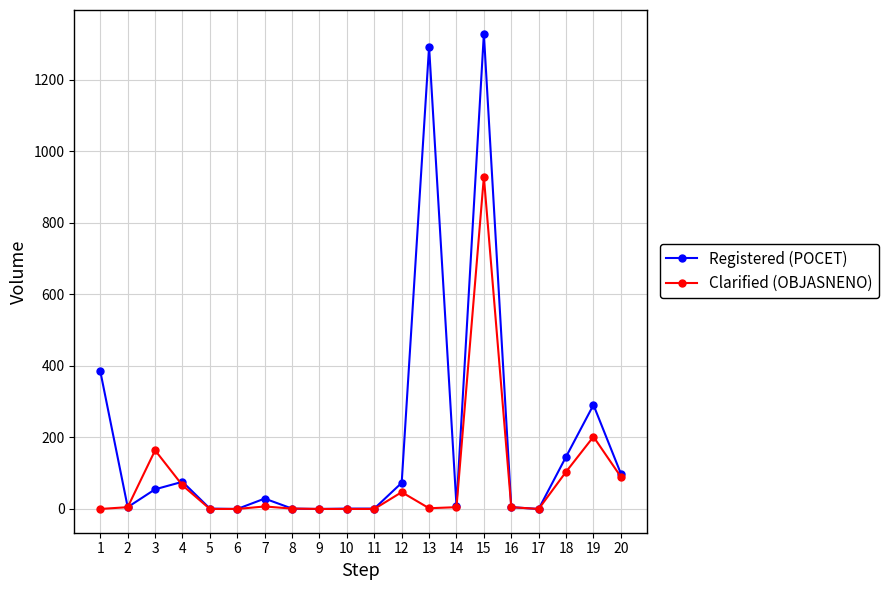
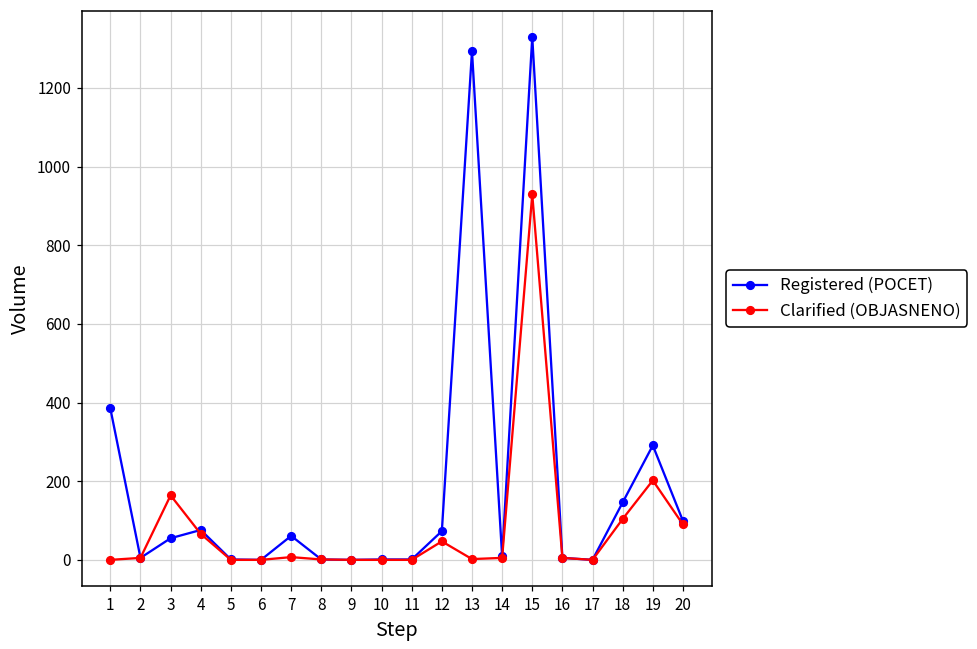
Registered (POCET), 7: 30 -> 60
